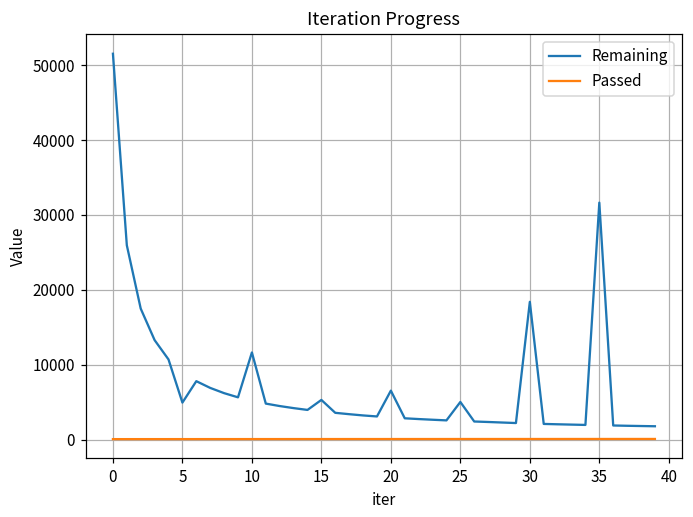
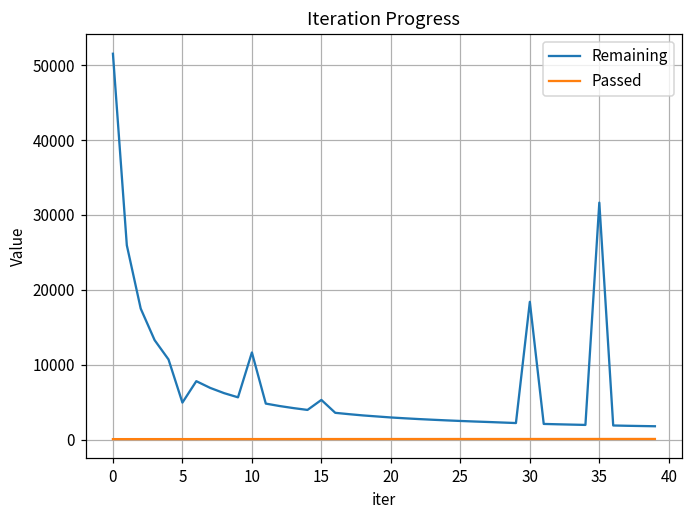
Remaining, 20: 7000 -> 3000
Remaining, 25: 5000 -> 2000
